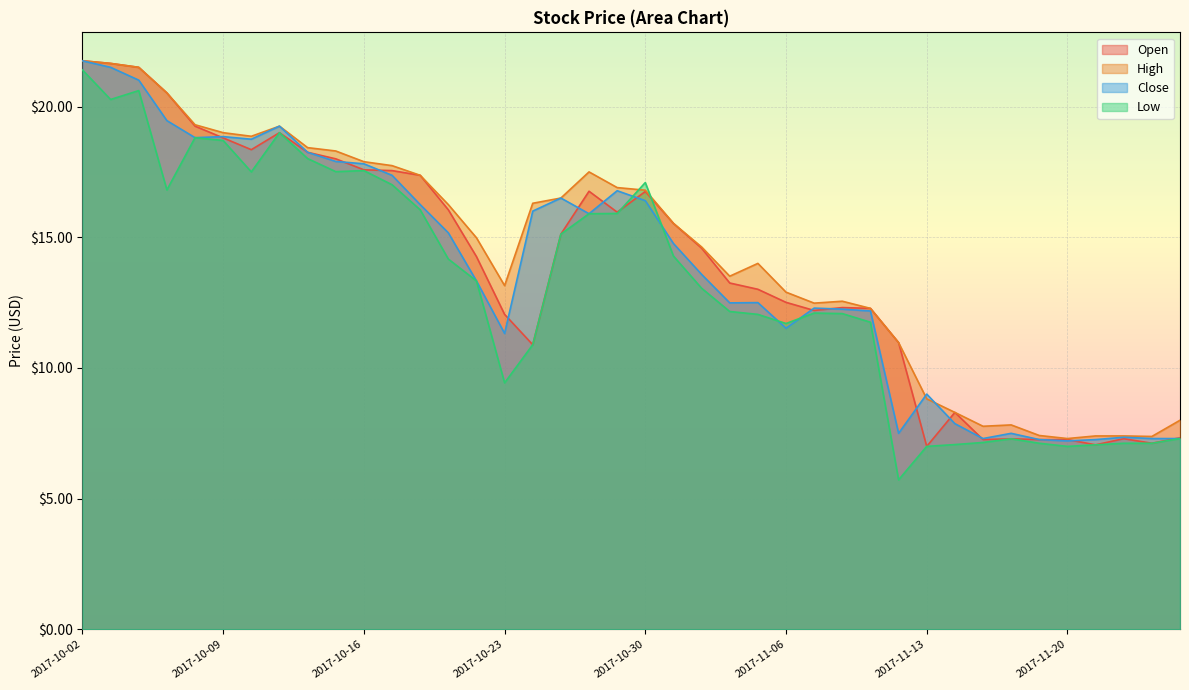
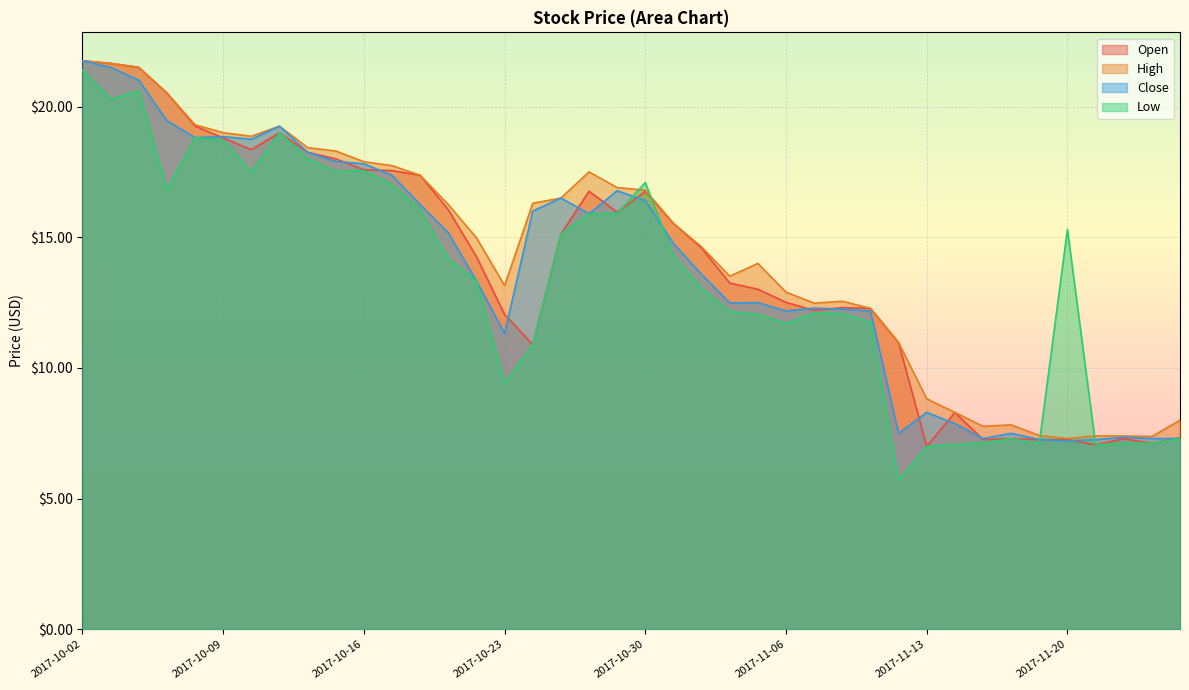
Close, 2017-11-06: $11.5 -> $12.2
Close, 2017-11-13: $9.0 -> $8.3
Low, 2017-11-20: $7.0 -> $15.3
